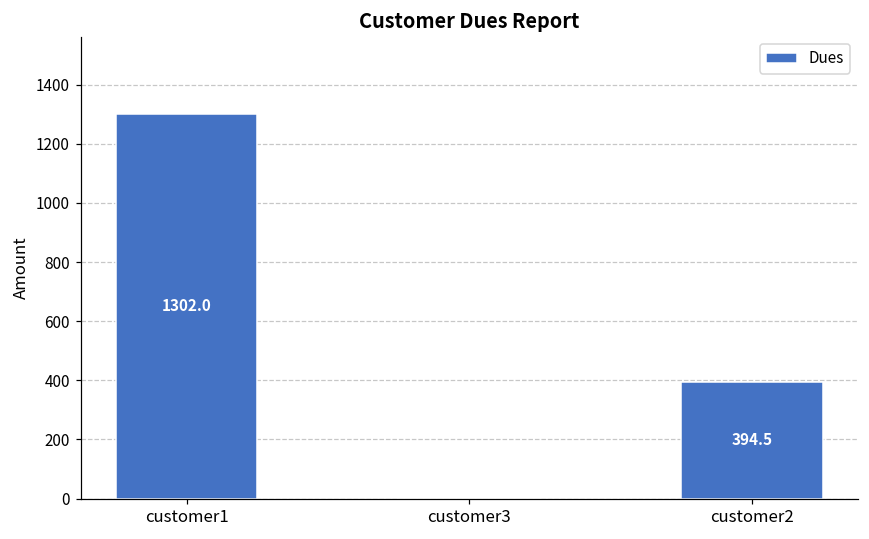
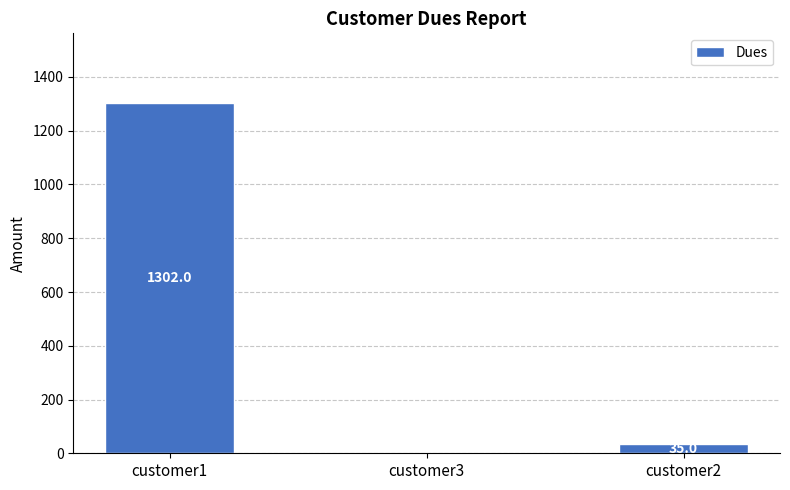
customer2: 394.5 -> 35.0
